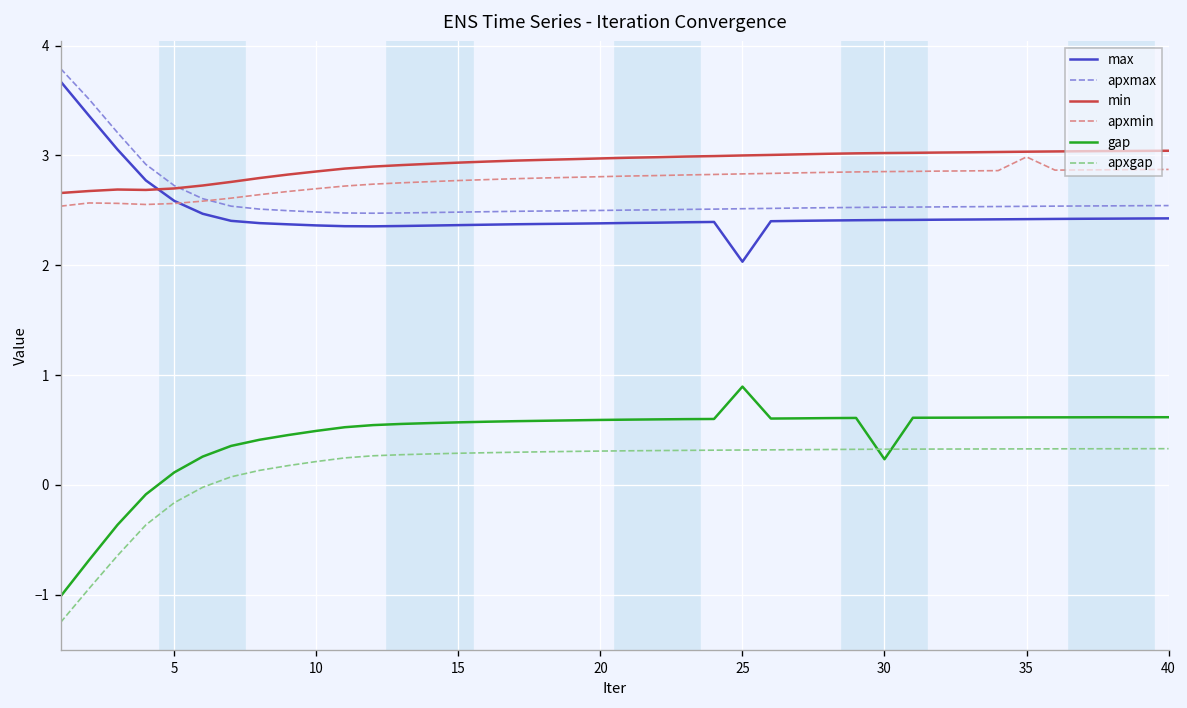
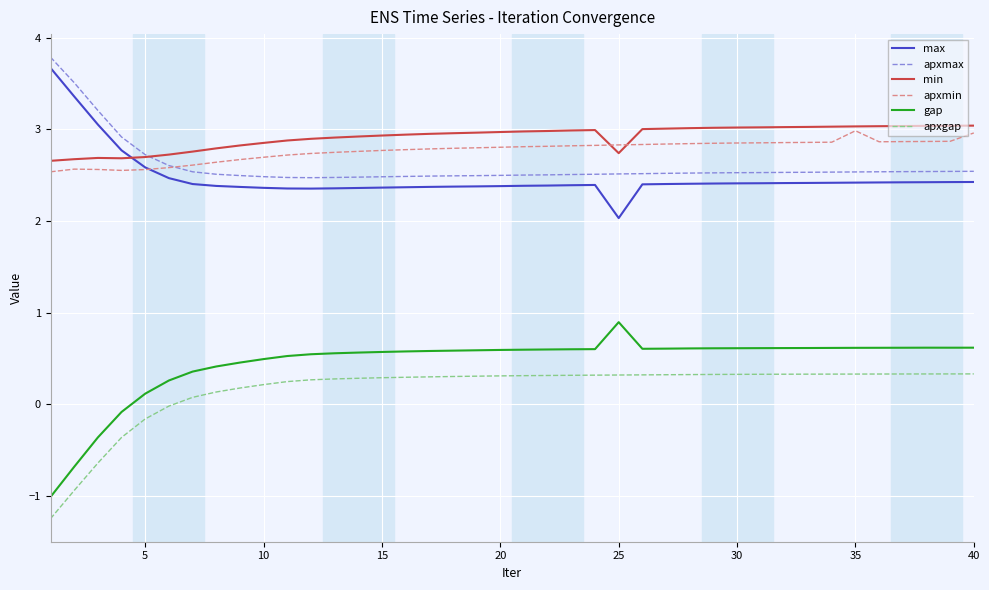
min, 25: 3.0 -> 2.7
gap, 30: 0.2 -> 0.6
apxmin, 40: 2.9 -> 3.0
